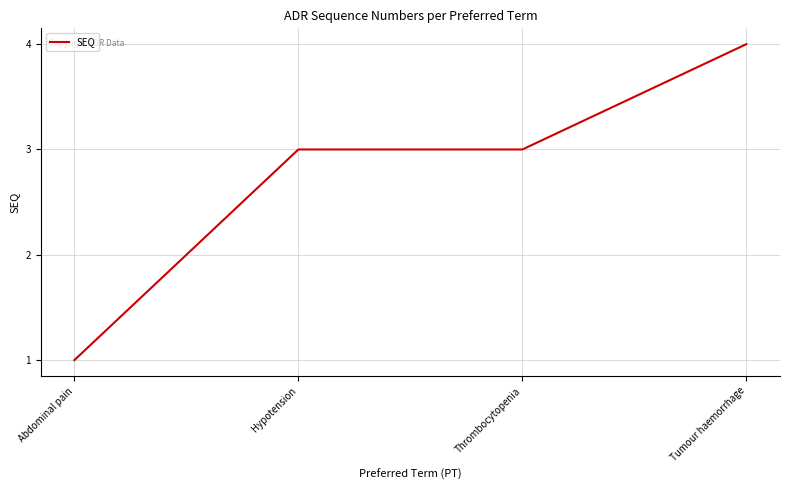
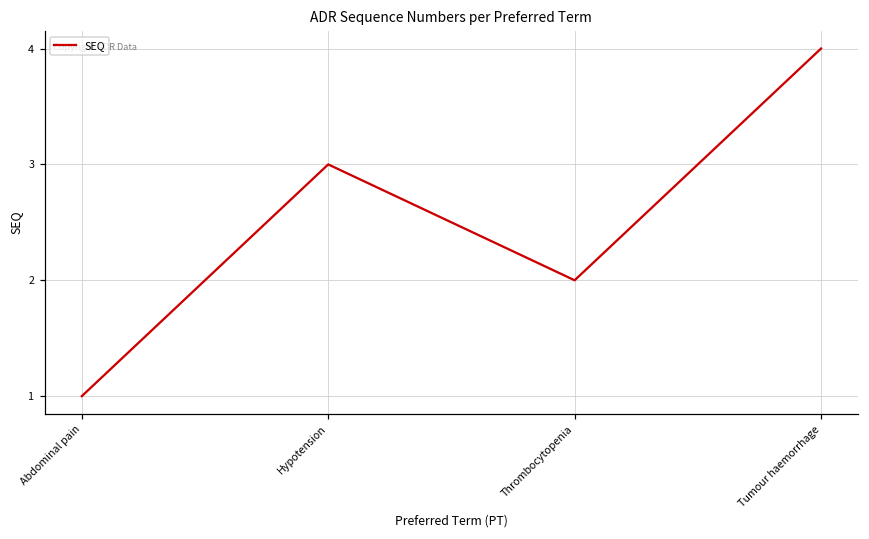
Thrombocytopenia: 3 -> 2
